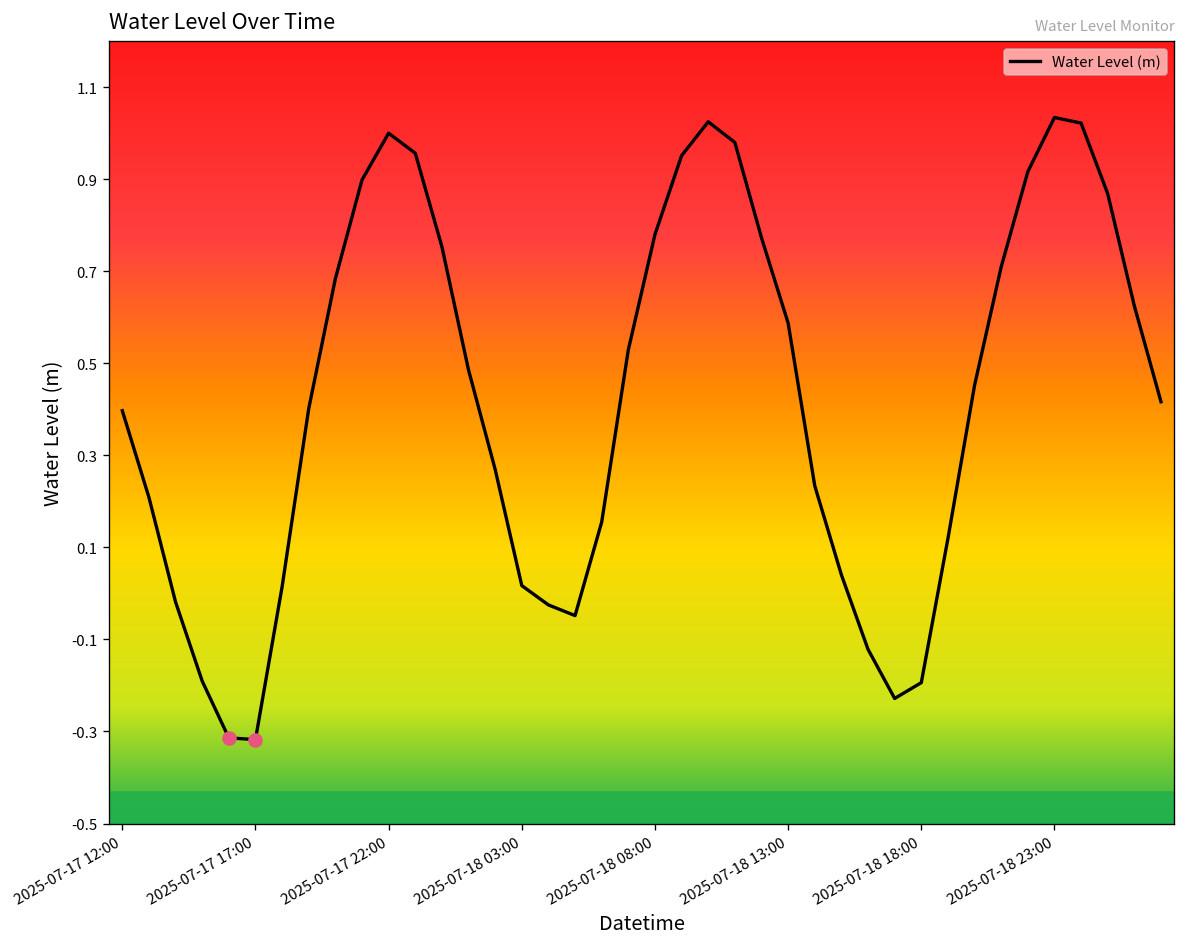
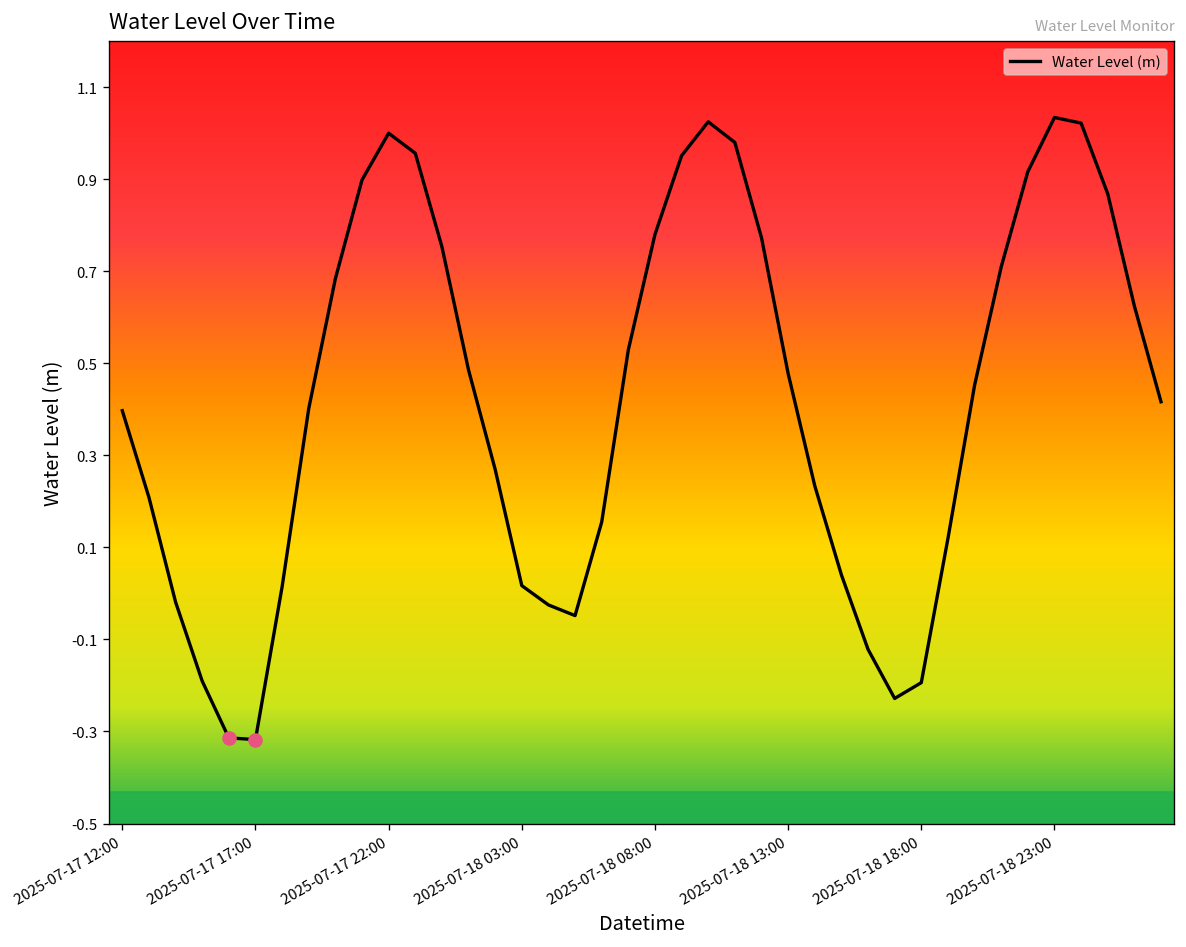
Water Level (m), 2025-07-18 13:00: 0.59 -> 0.48
